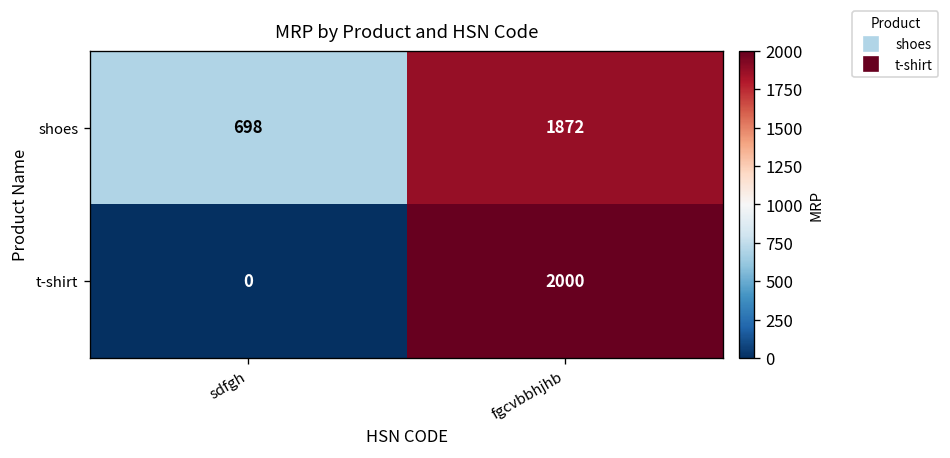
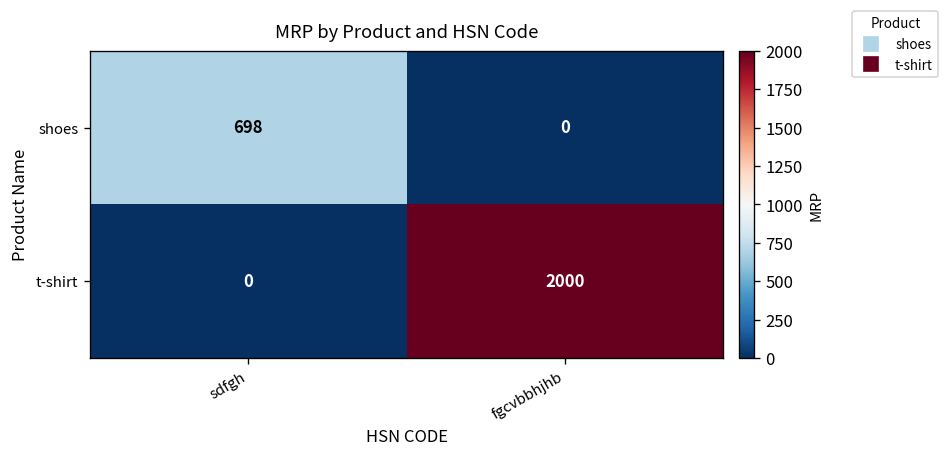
shoes, fgcvbbhjhb: 1872 -> 0
